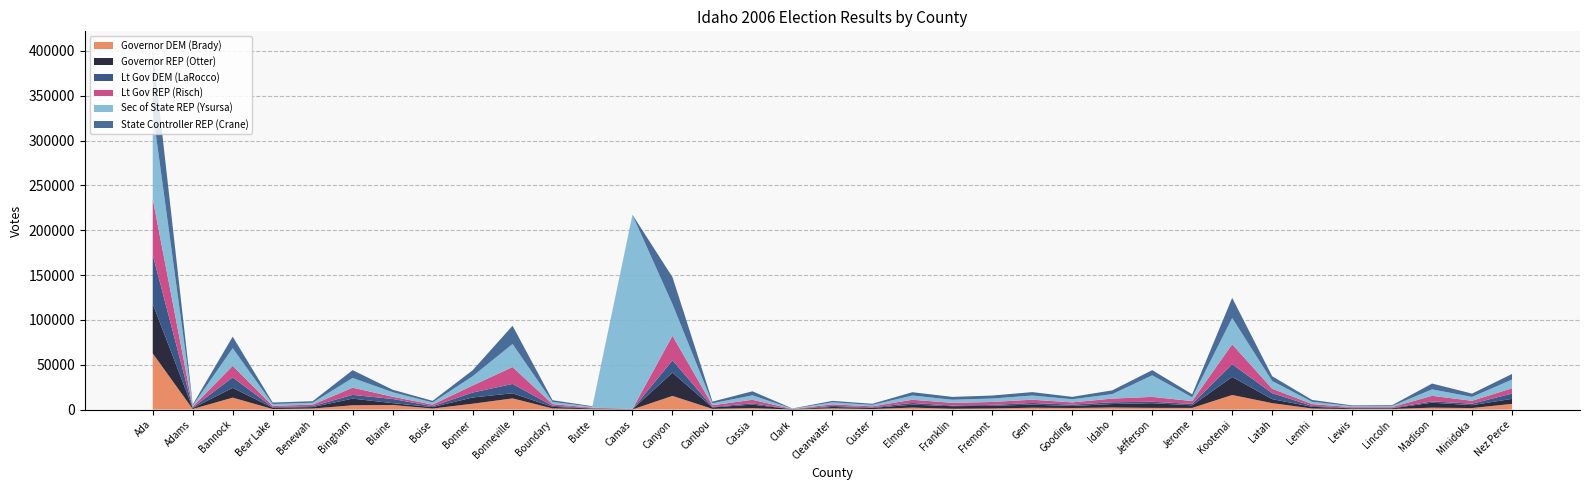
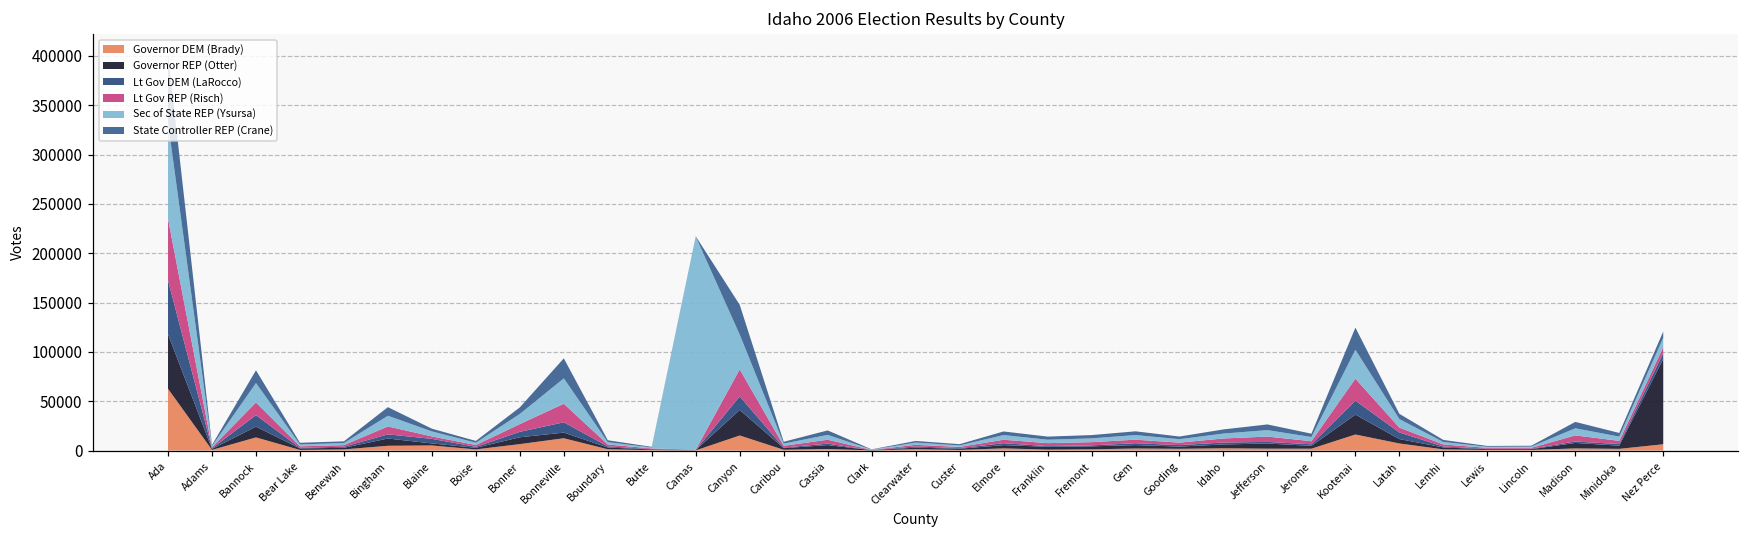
Sec of State REP (Ysursa), Jefferson: 20000 -> 10000
Governor REP (Otter), Nez Perce: 10000 -> 90000
